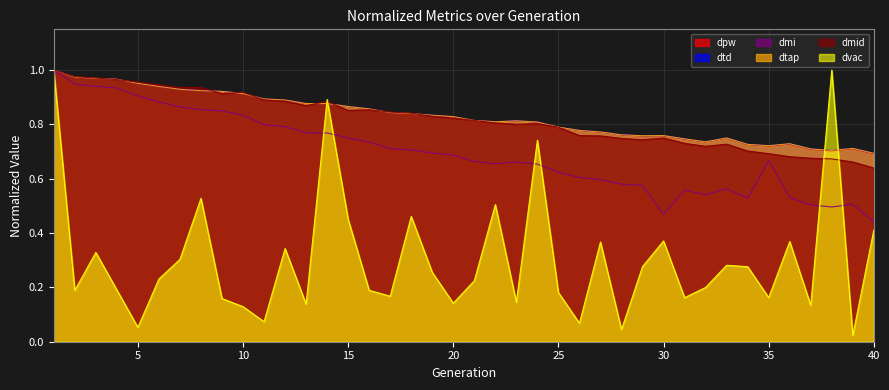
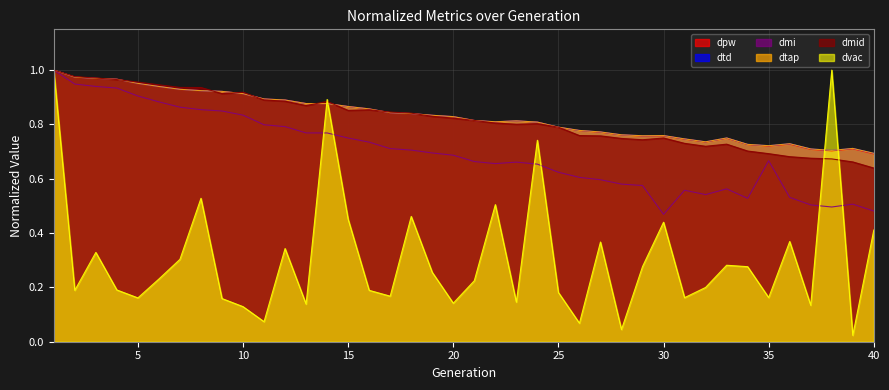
dvac, 5: 0.05 -> 0.16
dvac, 30: 0.37 -> 0.44
dmi, 40: 0.44 -> 0.48
